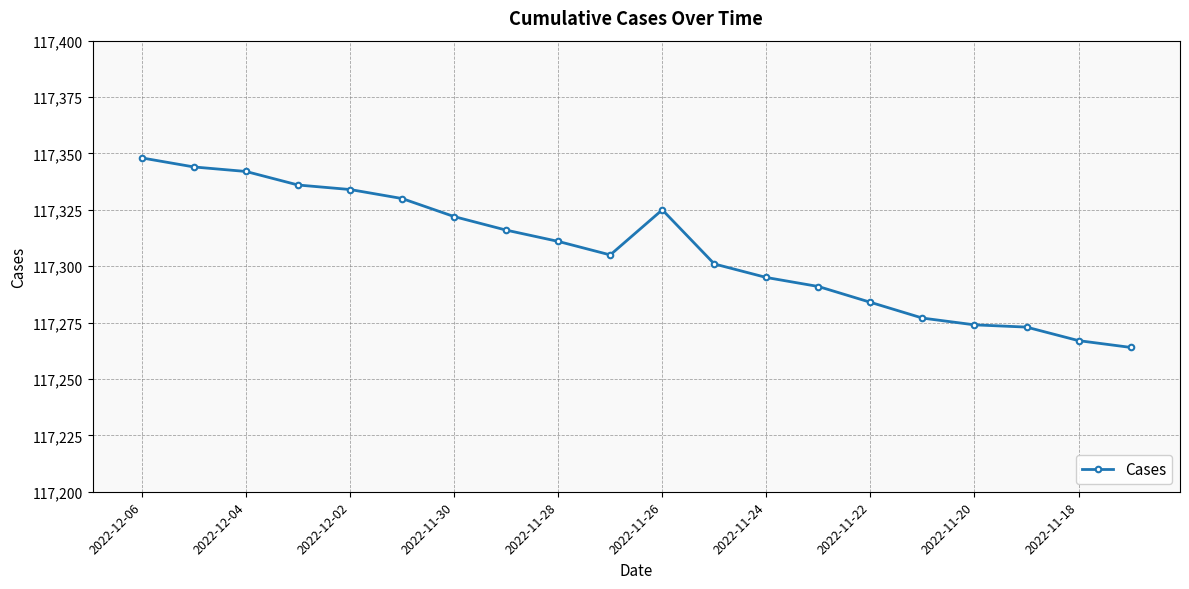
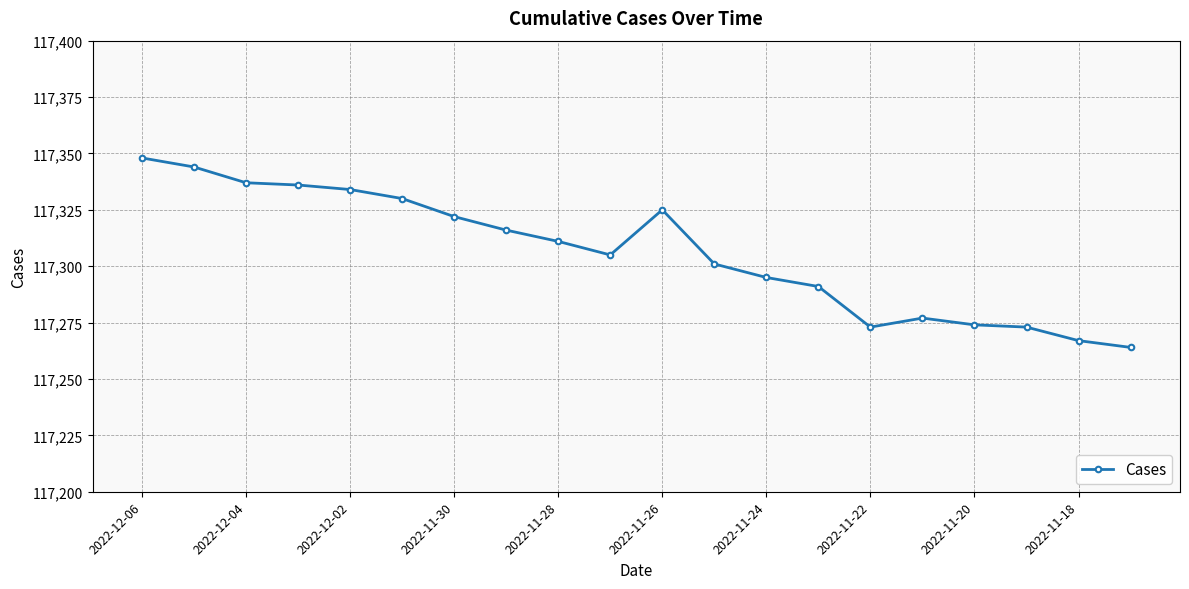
2022-12-04: 117,342 -> 117,337
2022-11-22: 117,284 -> 117,273
